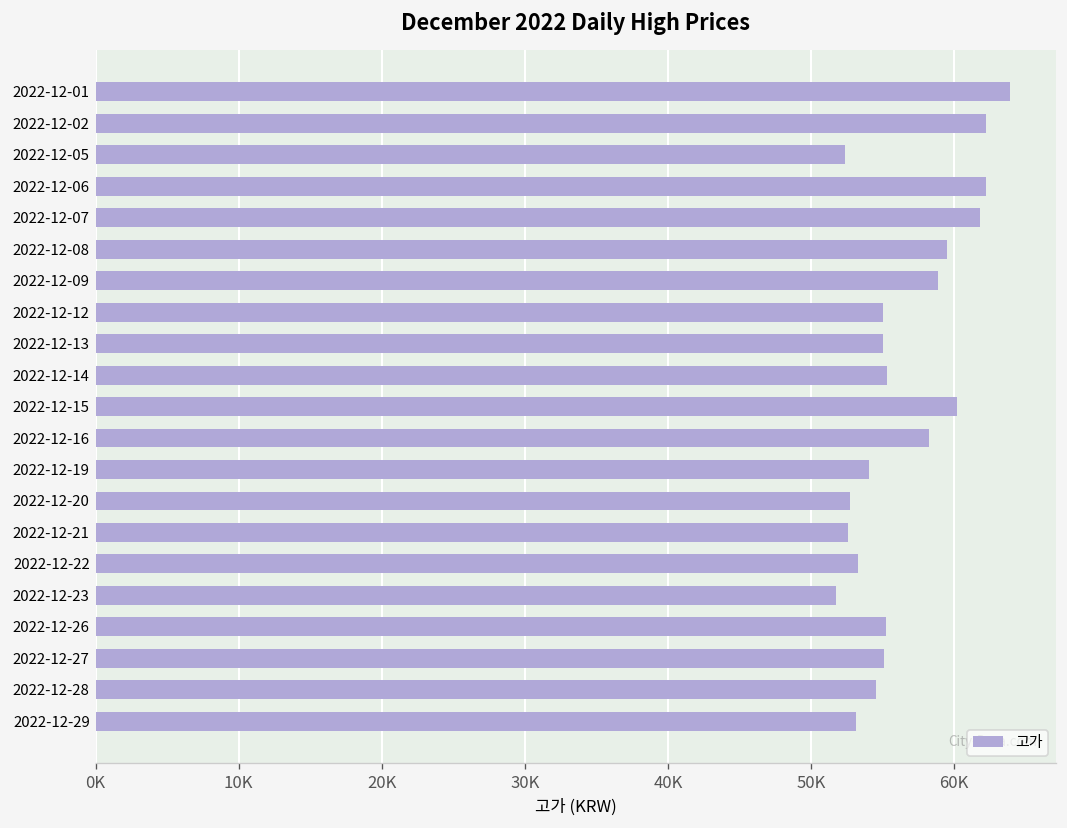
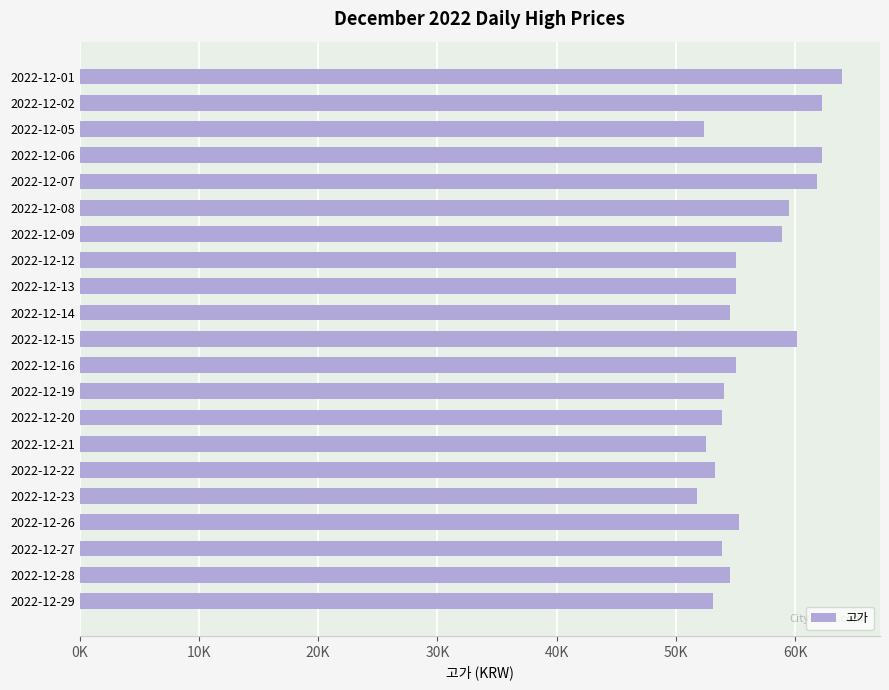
2022-12-14: 55300 -> 54500
2022-12-16: 58300 -> 55000
2022-12-20: 52700 -> 53800
2022-12-27: 55100 -> 53800
